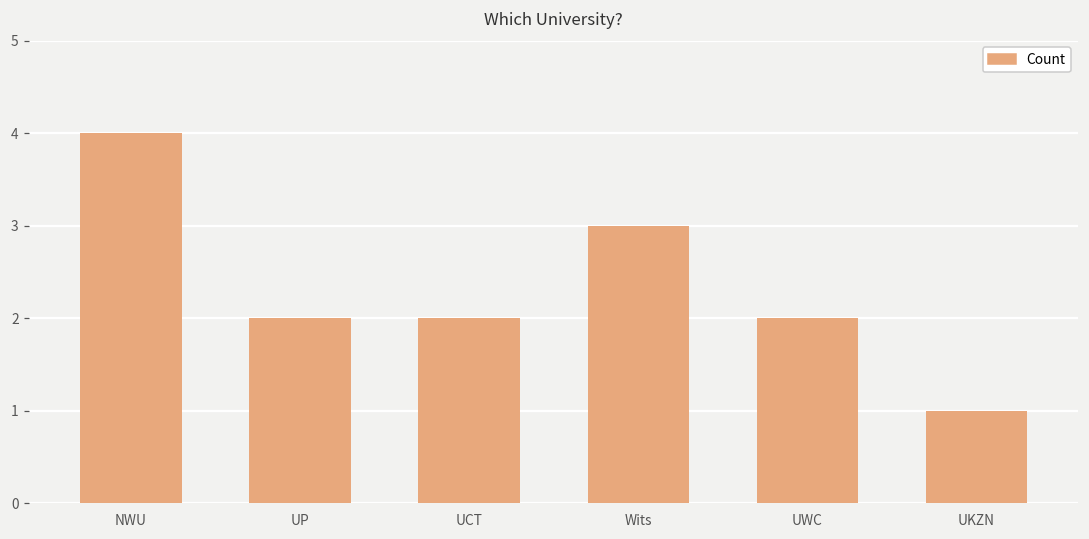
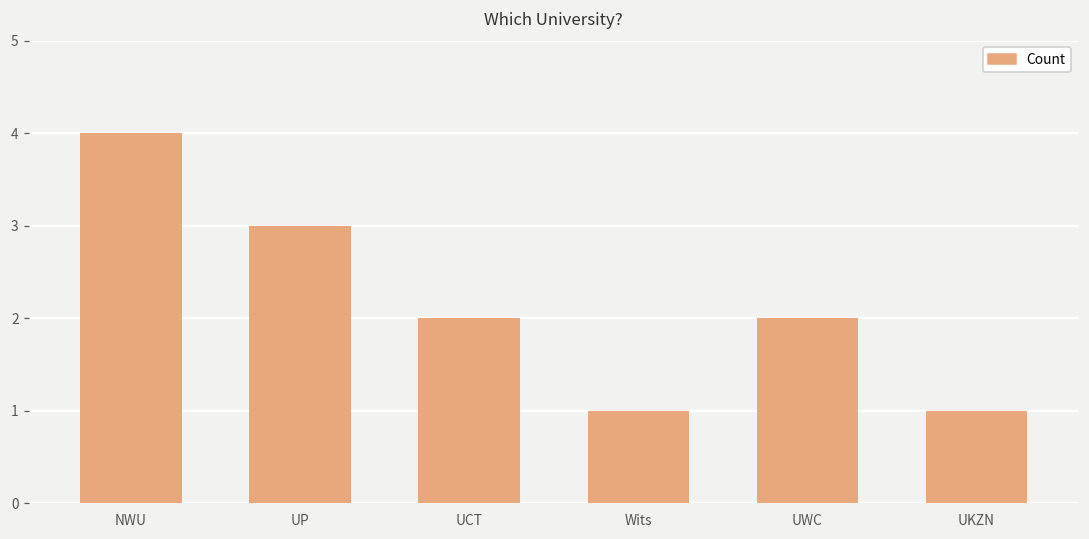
UP: 2 -> 3
Wits: 3 -> 1
